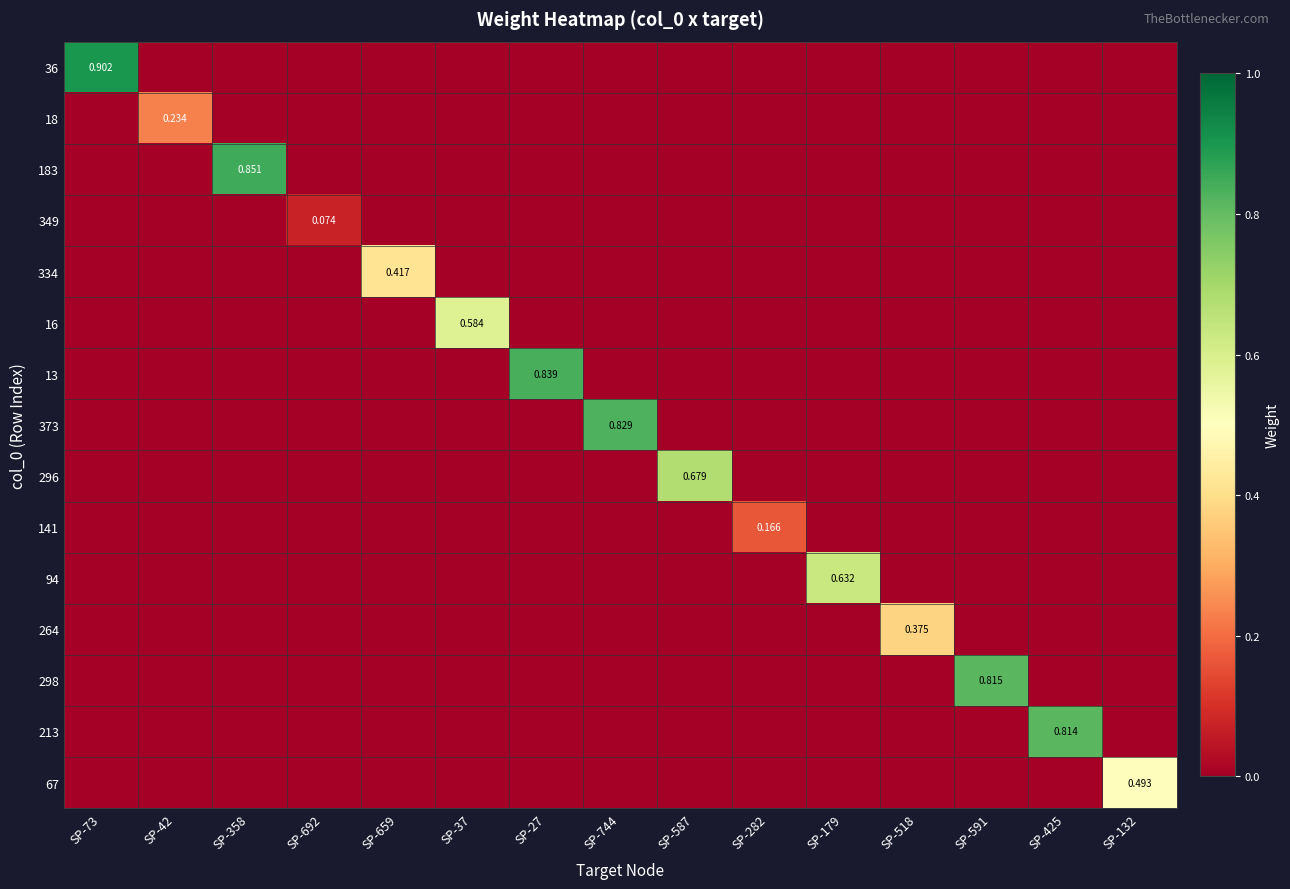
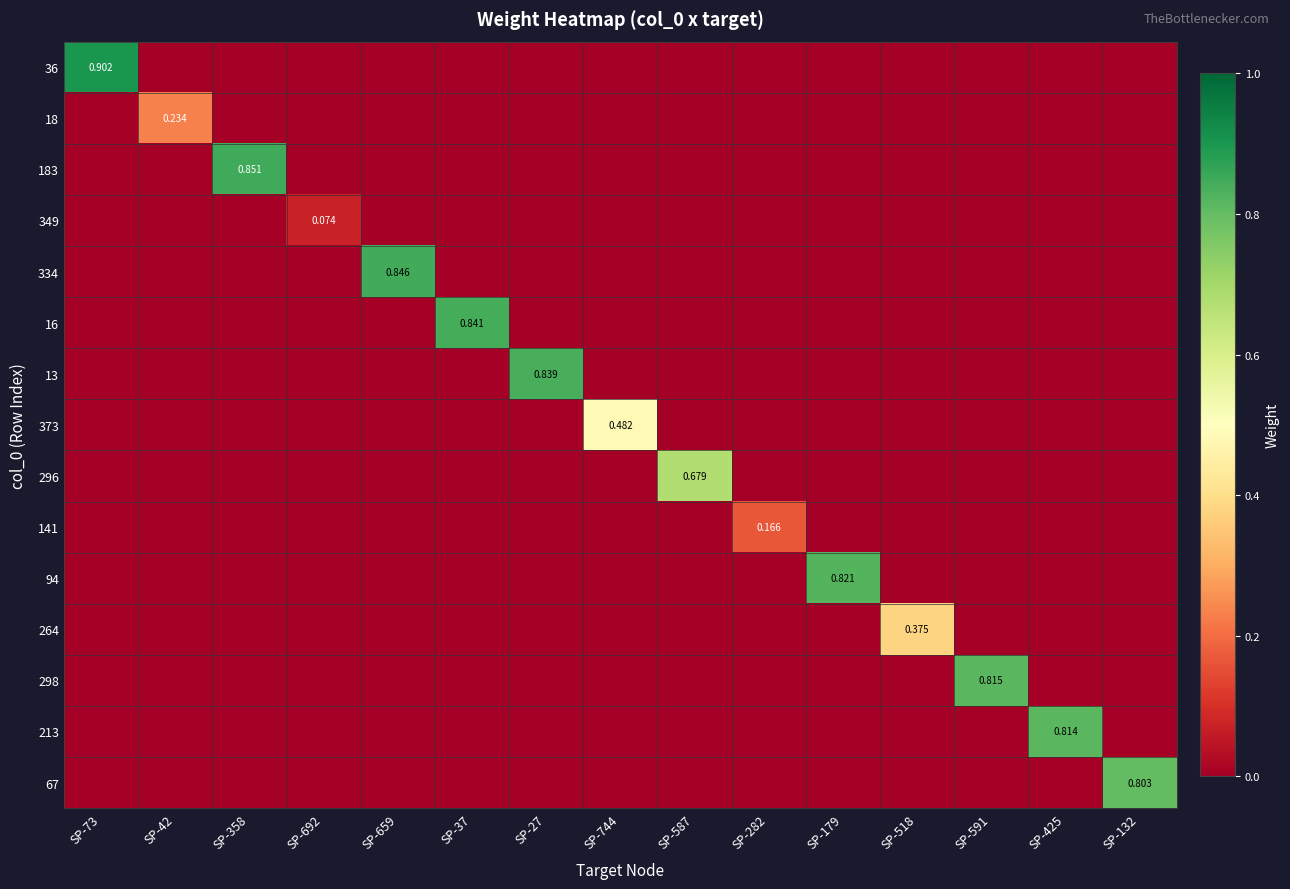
334, SP-659: 0.417 -> 0.846
16, SP-37: 0.584 -> 0.841
373, SP-744: 0.829 -> 0.482
94, SP-179: 0.632 -> 0.821
67, SP-132: 0.493 -> 0.803
